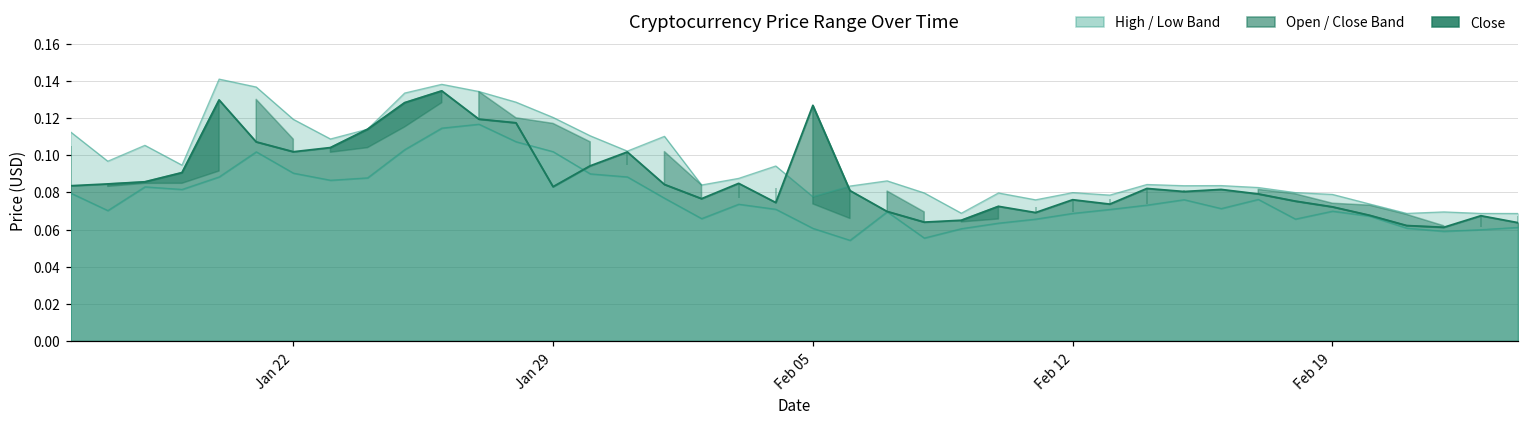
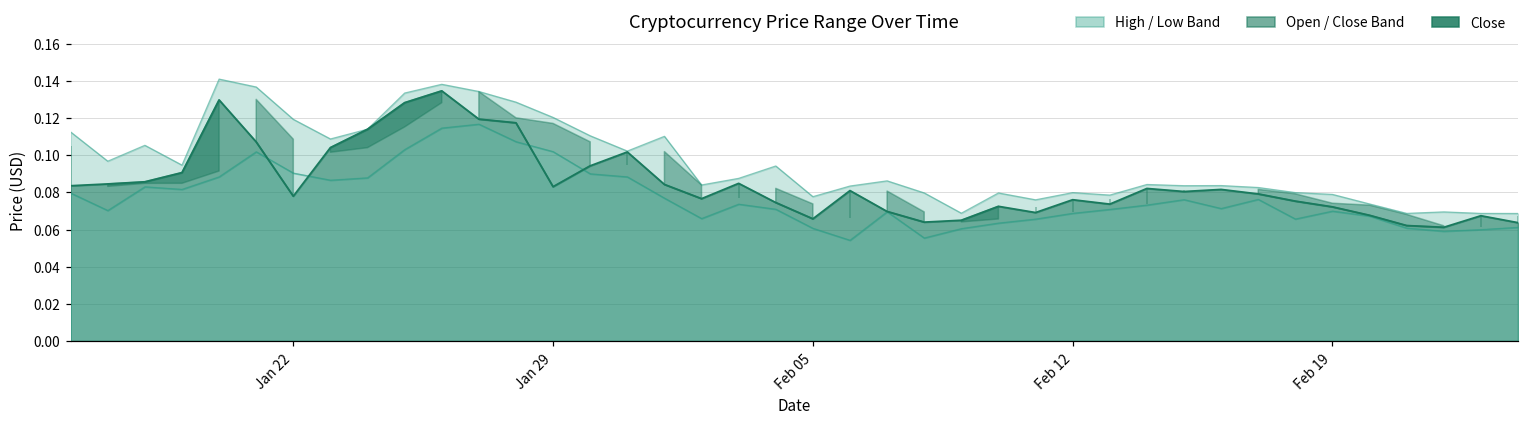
Close, Jan 22: 0.102 -> 0.078
Close, Feb 05: 0.127 -> 0.066
